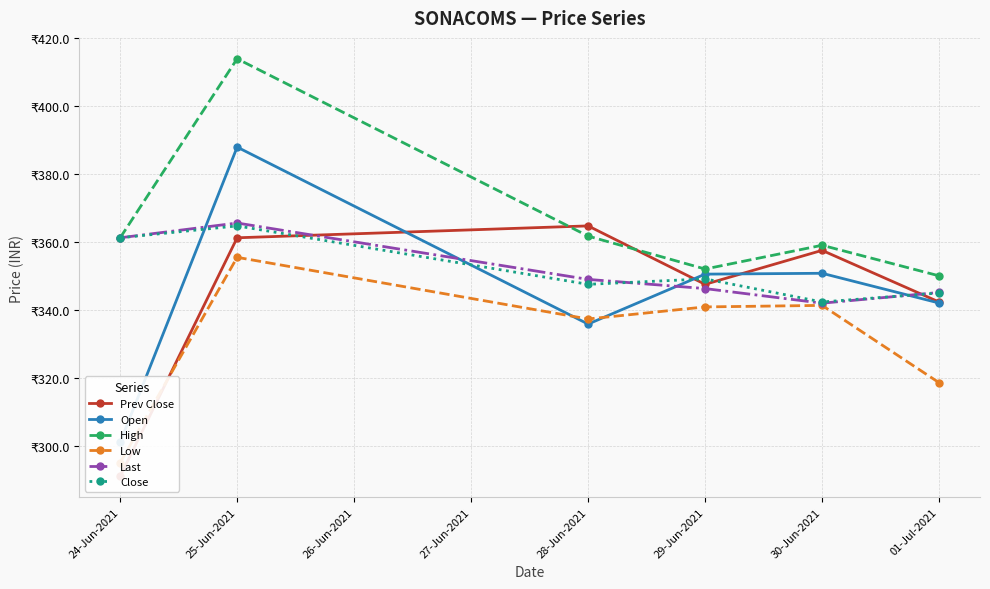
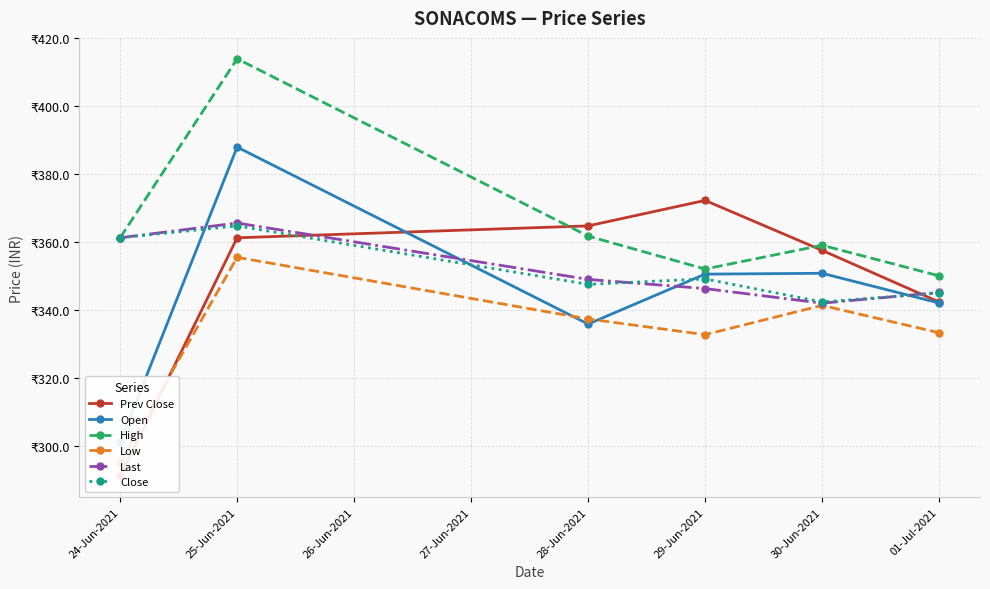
Prev Close, 29-Jun-2021: ₹348 -> ₹372
Low, 29-Jun-2021: ₹341 -> ₹333
Low, 01-Jul-2021: ₹319 -> ₹333
